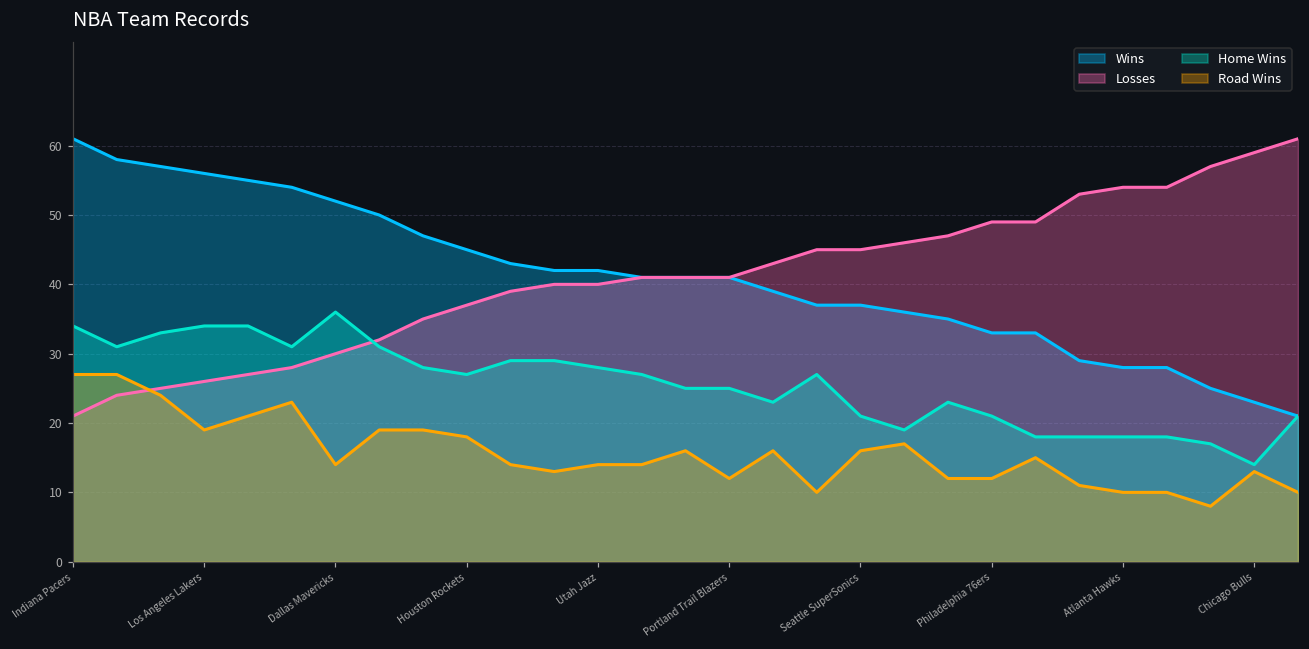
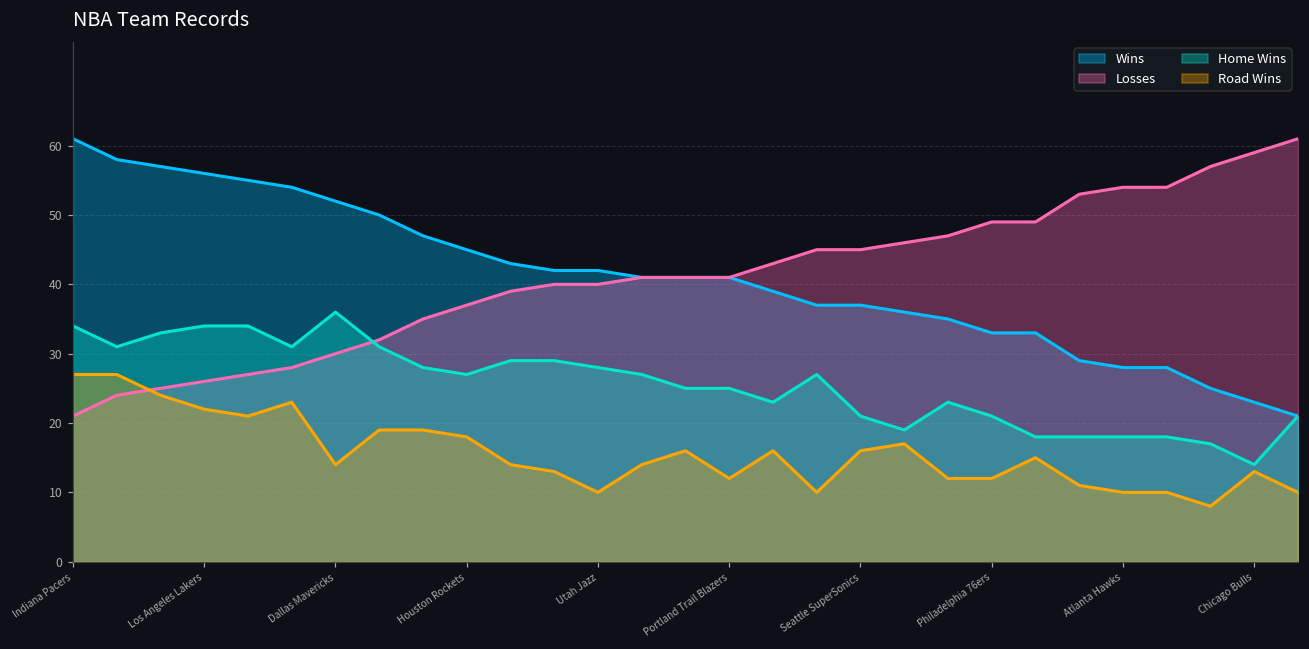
Road Wins, Los Angeles Lakers: 19 -> 22
Road Wins, Utah Jazz: 14 -> 10
